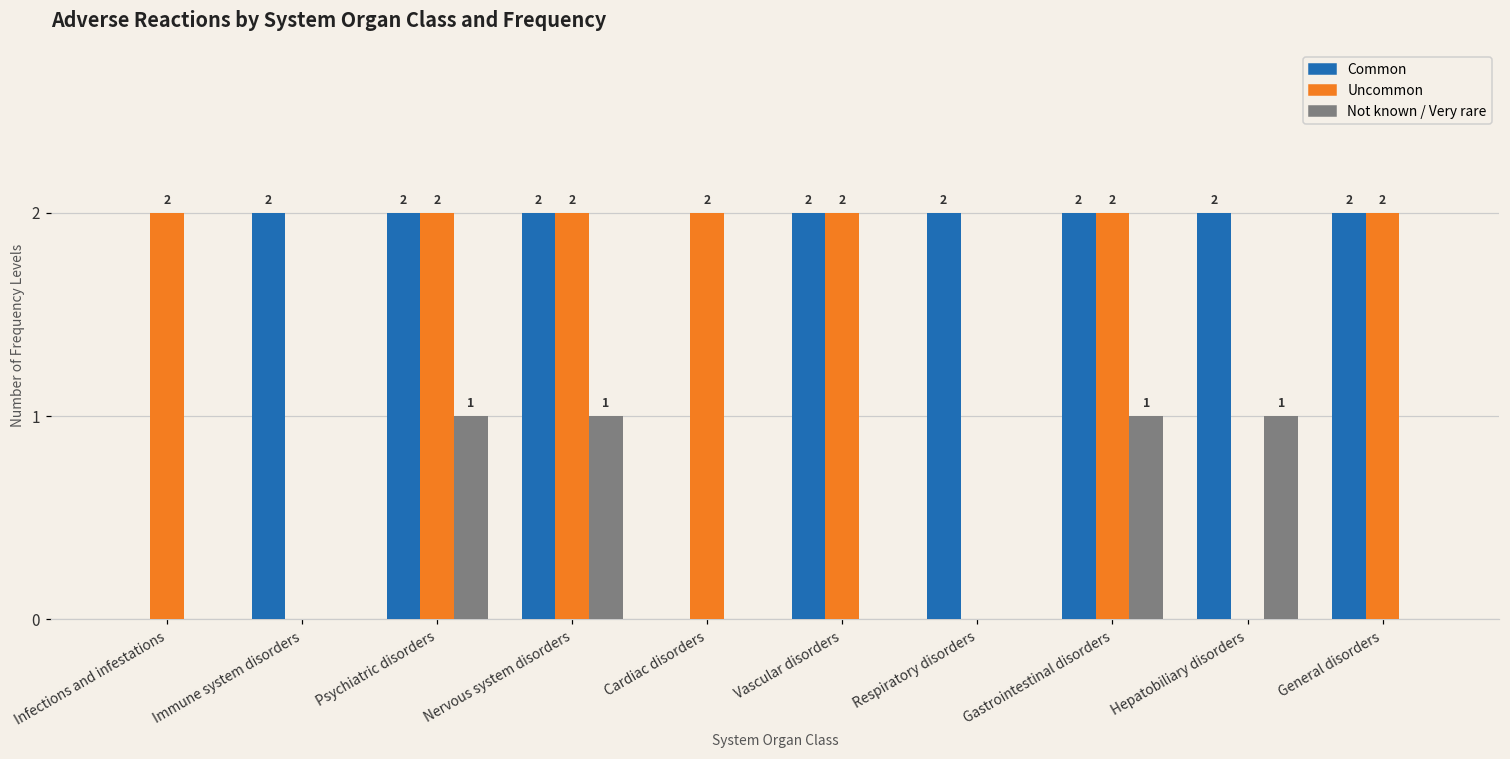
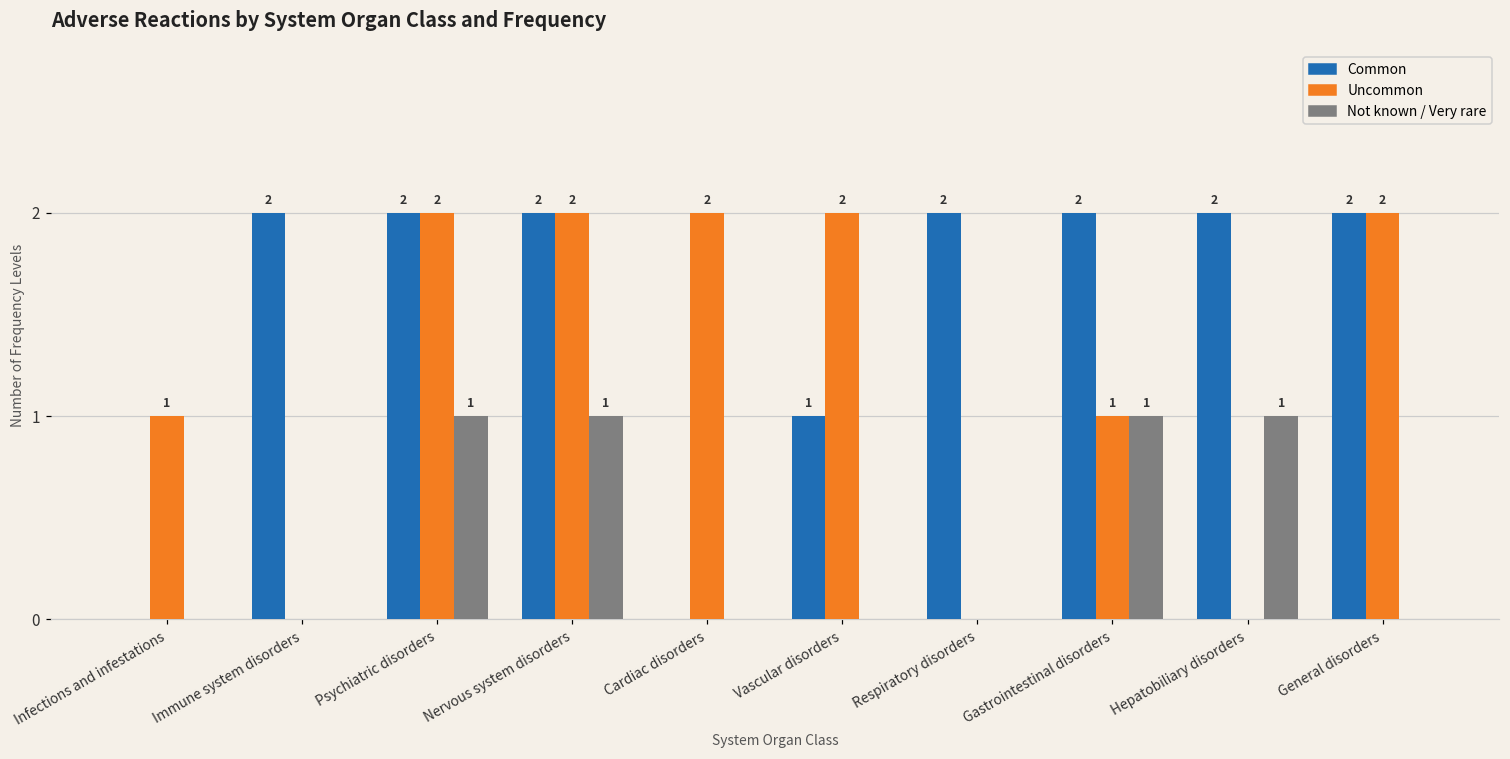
Uncommon, Infections and infestations: 2 -> 1
Common, Vascular disorders: 2 -> 1
Uncommon, Gastrointestinal disorders: 2 -> 1
